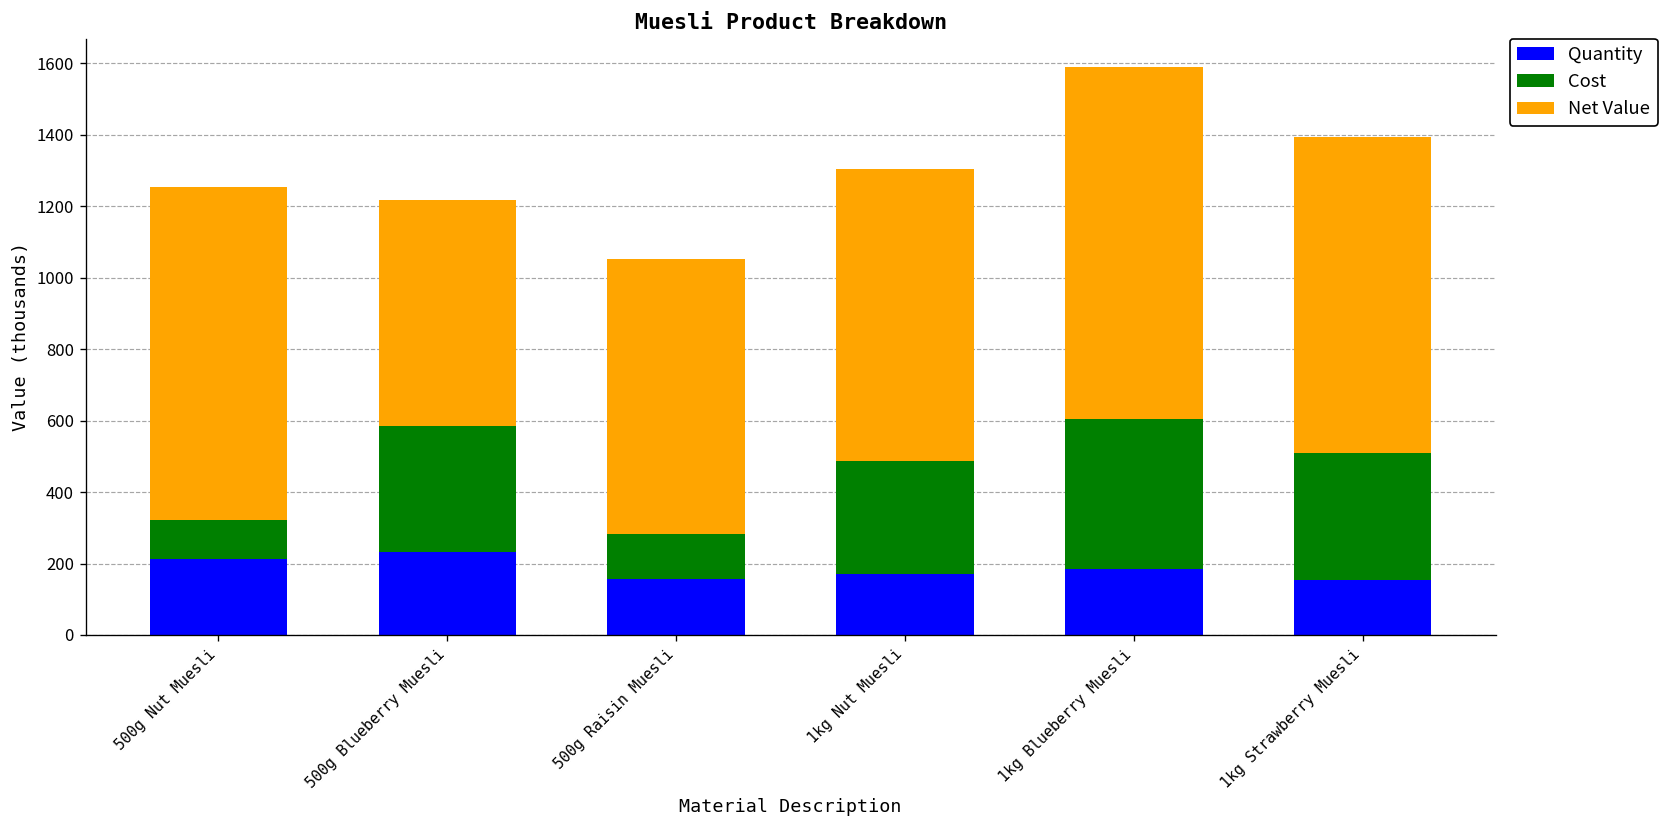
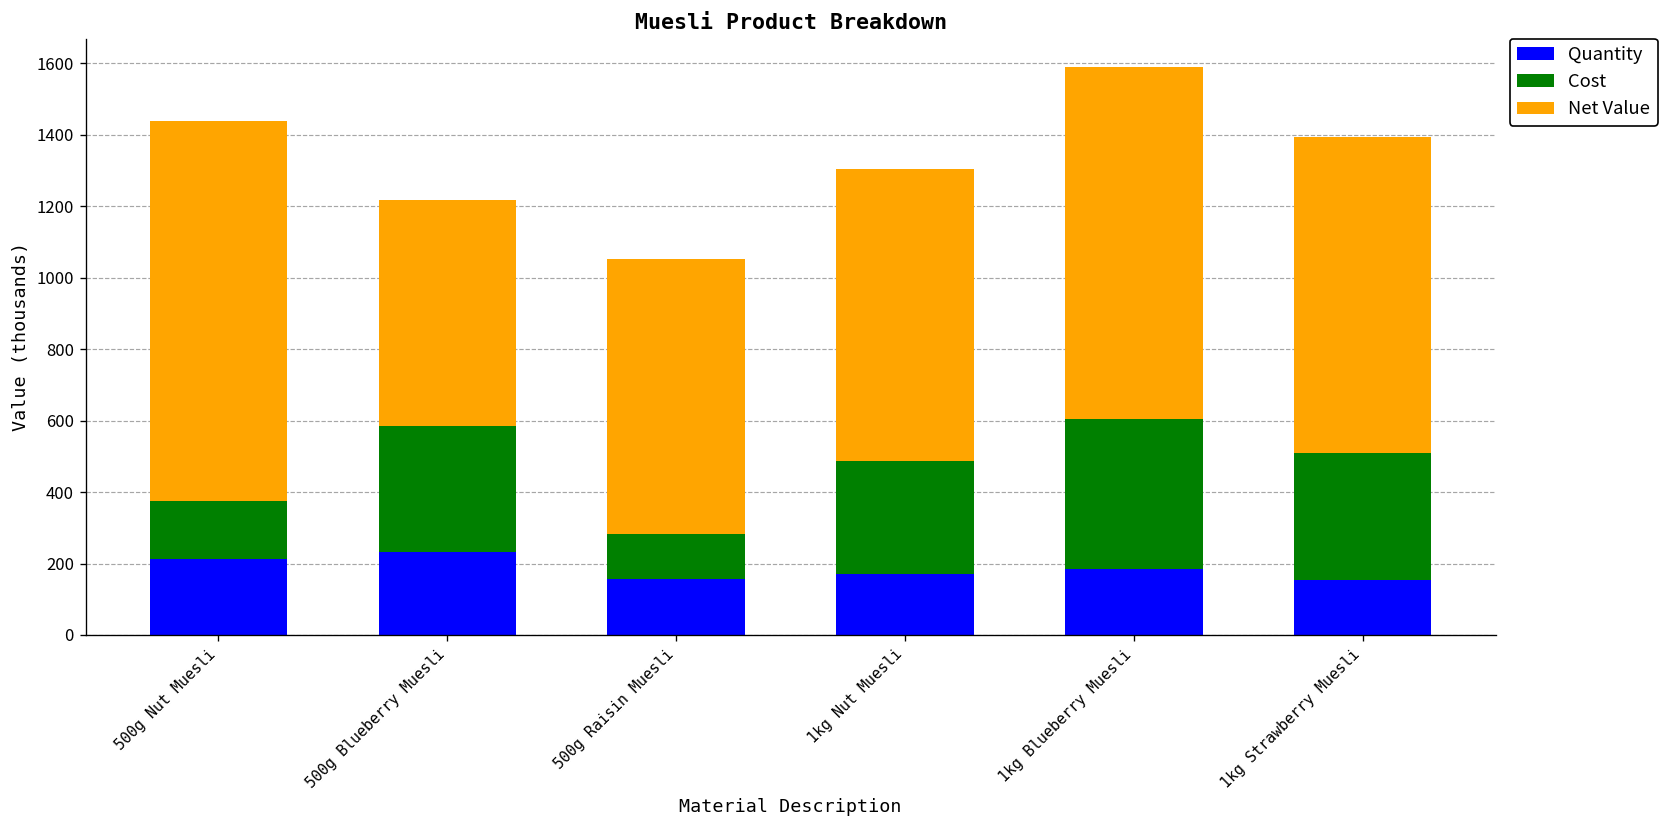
Cost, 500g Nut Muesli: 110 -> 160
Net Value, 500g Nut Muesli: 930 -> 1060
